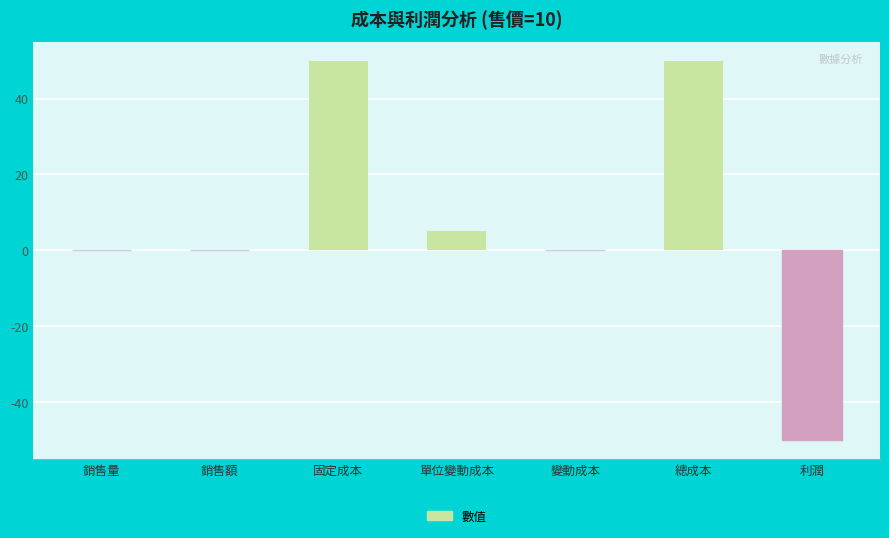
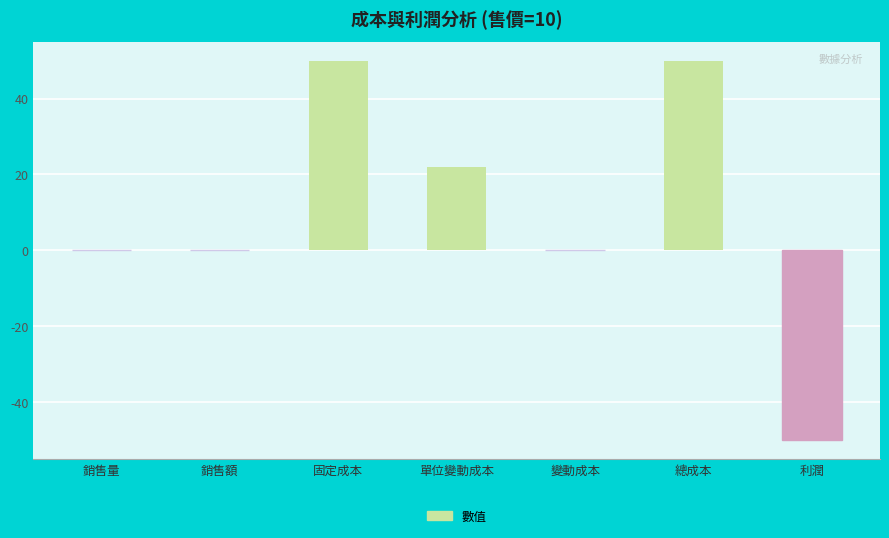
單位變動成本: 5 -> 22
